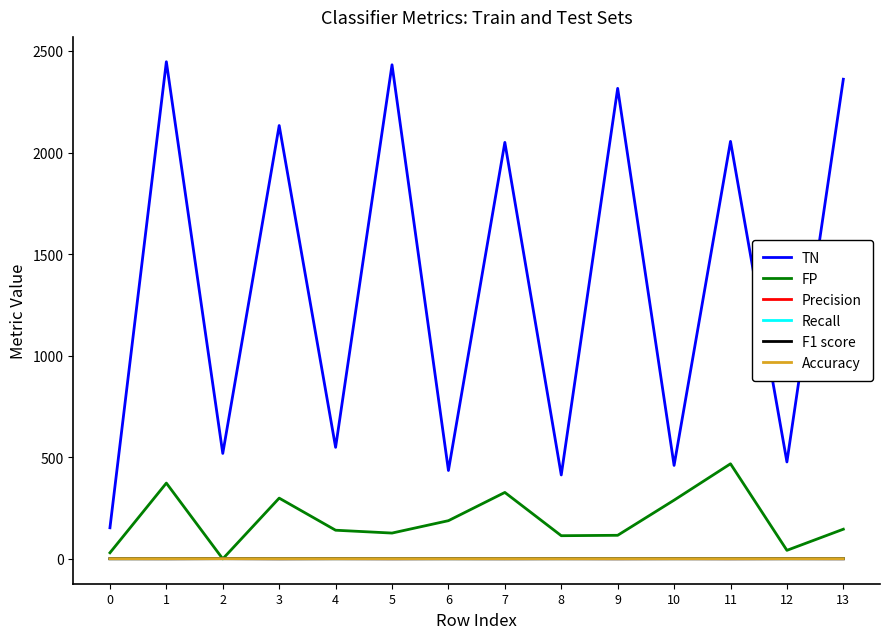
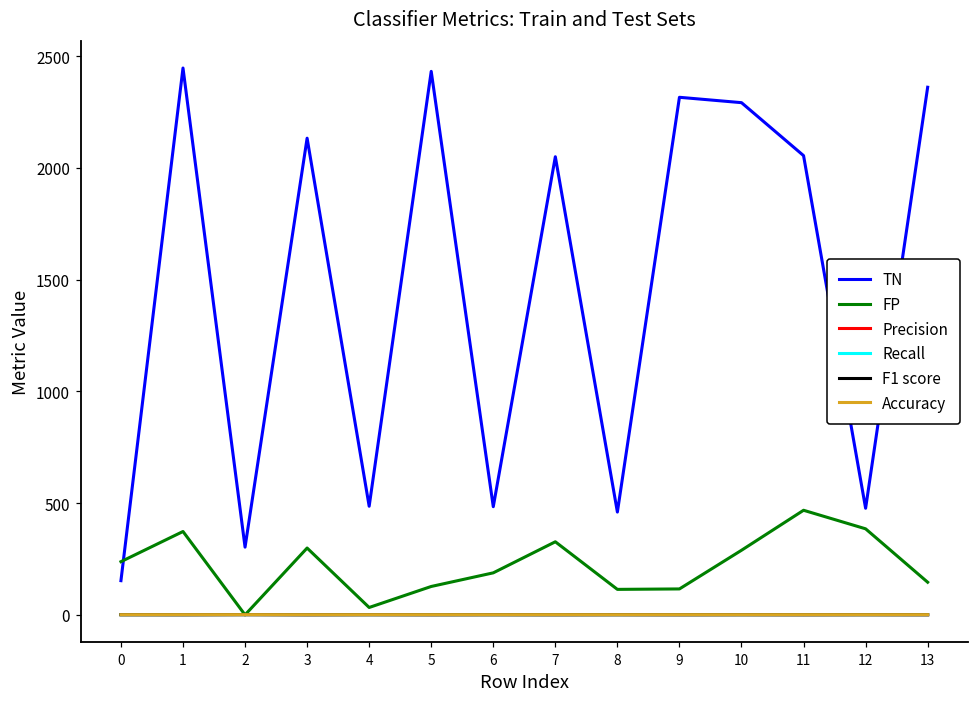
FP, 0: 30 -> 240
TN, 2: 520 -> 300
TN, 4: 550 -> 490
FP, 4: 140 -> 30
TN, 6: 440 -> 480
TN, 8: 410 -> 460
TN, 10: 460 -> 2290
FP, 12: 40 -> 390
